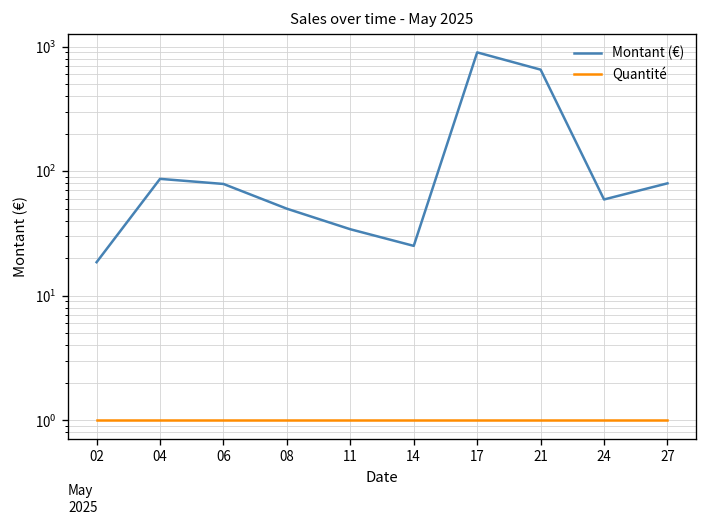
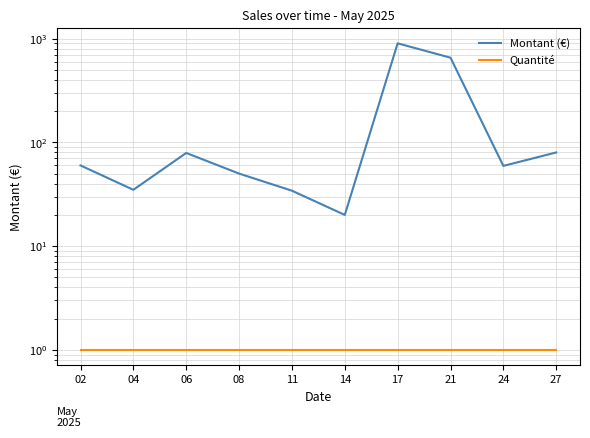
Montant (€), 02: 19 -> 60
Montant (€), 04: 90 -> 35
Montant (€), 14: 25 -> 20
